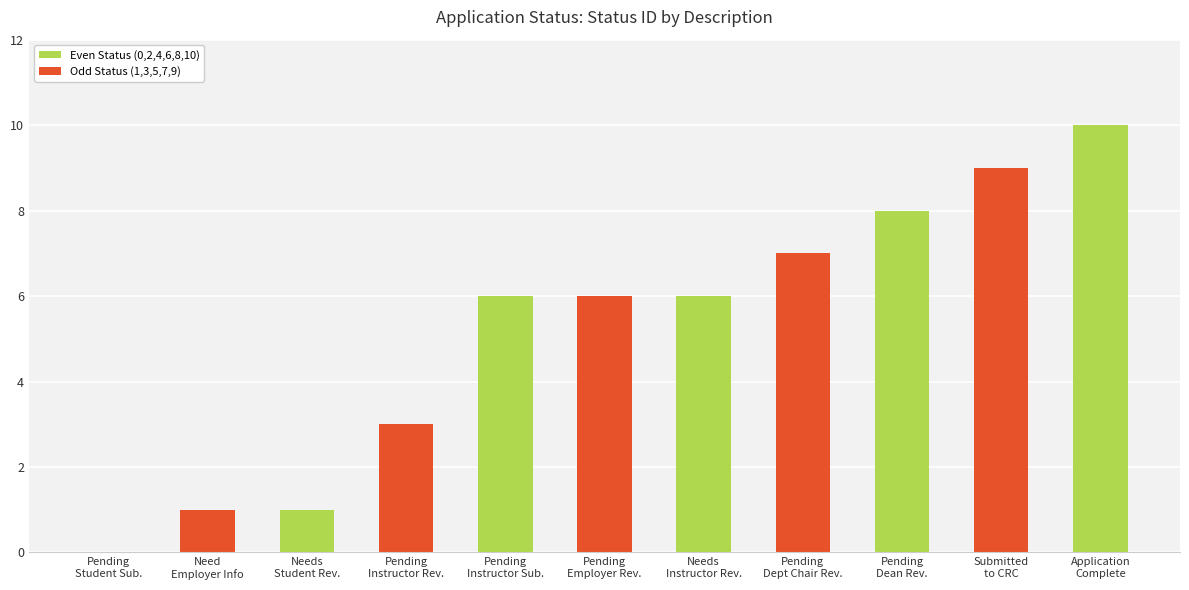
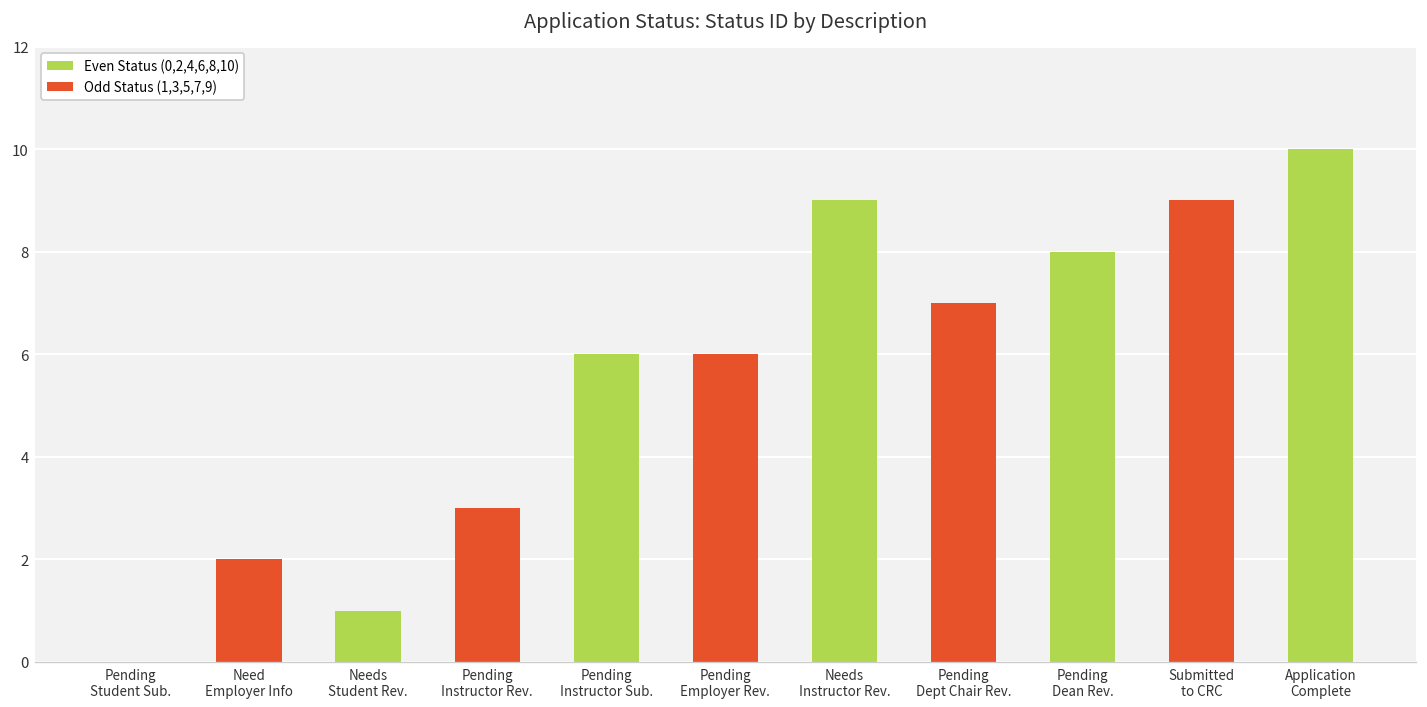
Need Employer Info: 1 -> 2
Needs Instructor Rev.: 6 -> 9
